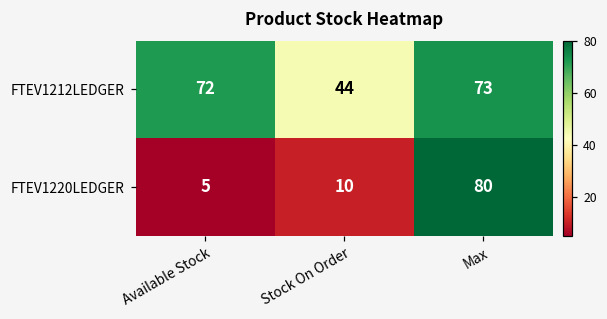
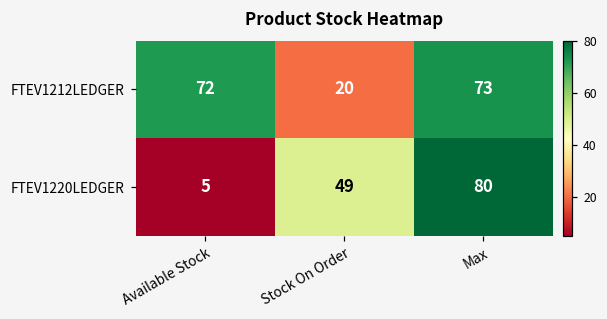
FTEV1212LEDGER, Stock On Order: 44 -> 20
FTEV1220LEDGER, Stock On Order: 10 -> 49
